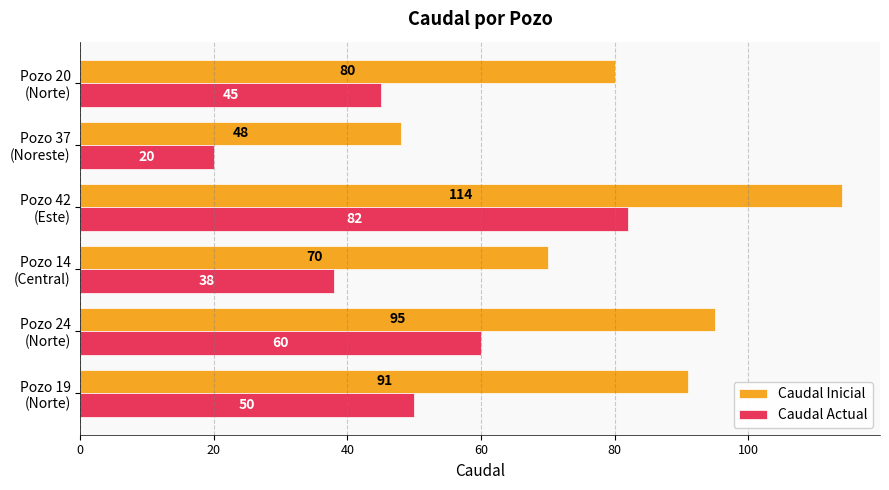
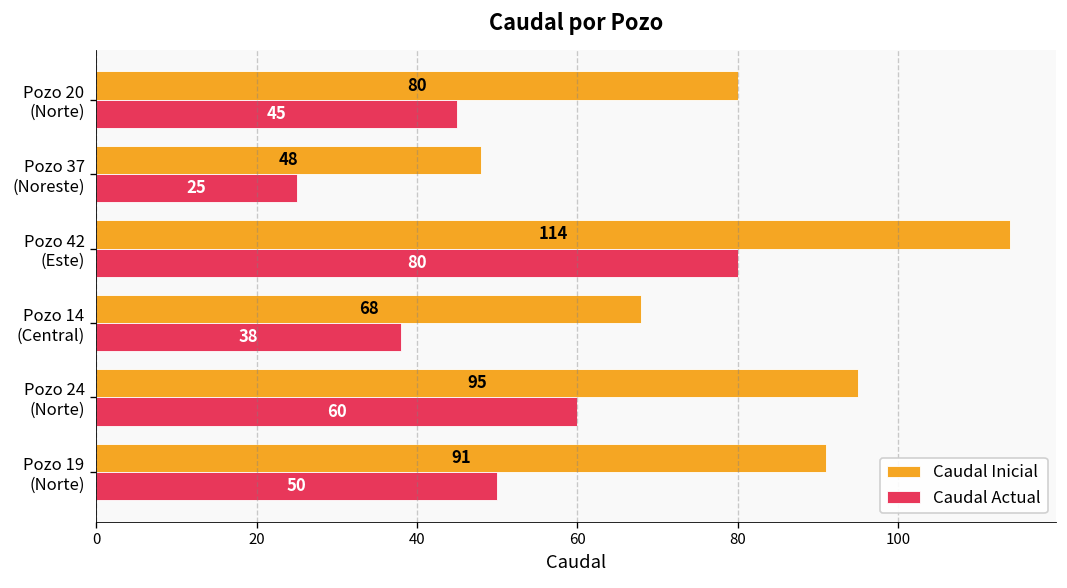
Caudal Actual, Pozo 37 (Noreste): 20 -> 25
Caudal Actual, Pozo 42 (Este): 82 -> 80
Caudal Inicial, Pozo 14 (Central): 70 -> 68
